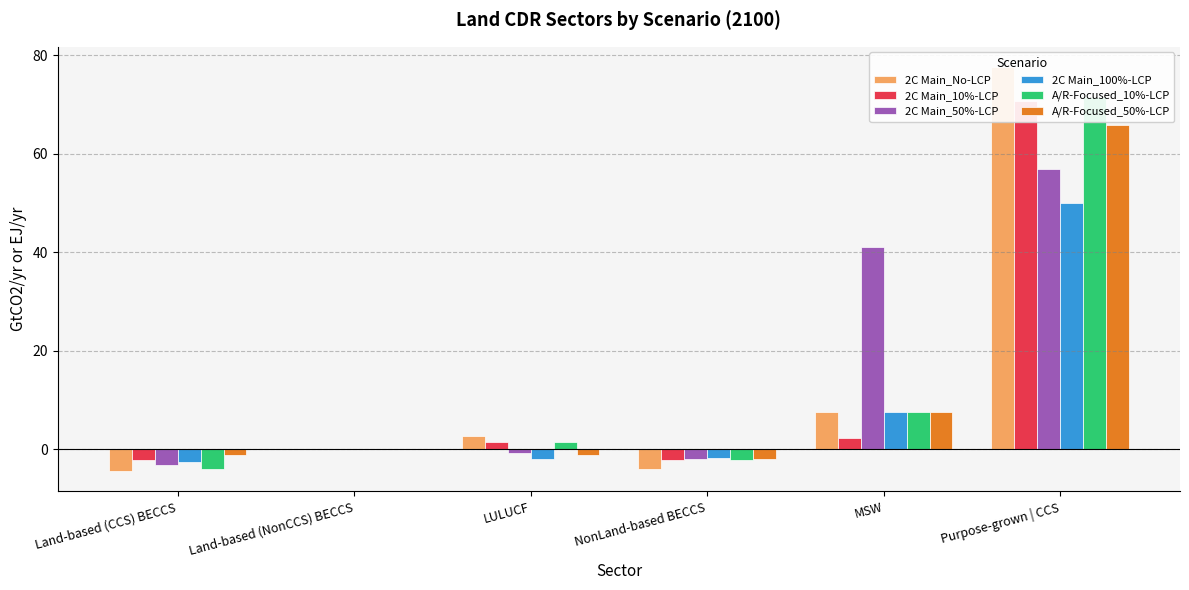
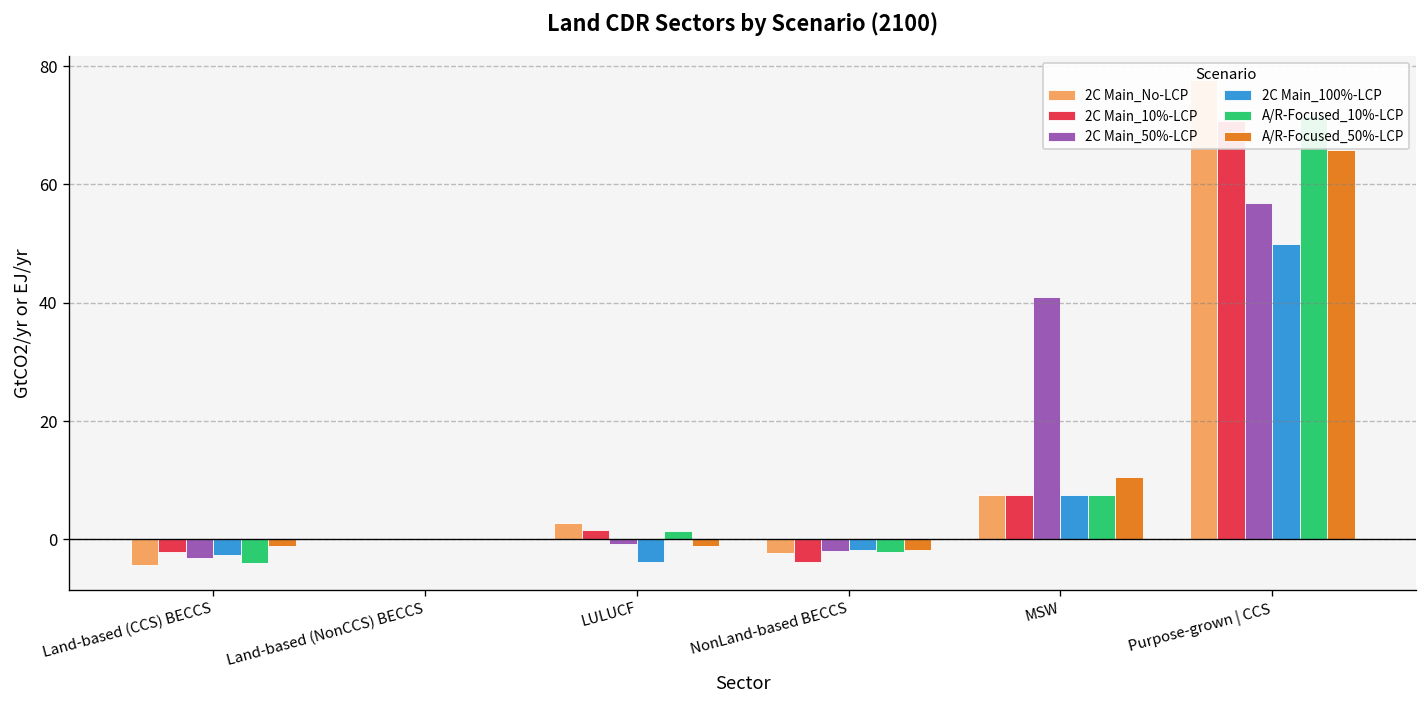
2C Main_100%-LCP, LULUCF: -2 -> -4
2C Main_No-LCP, NonLand-based BECCS: -4 -> -2
2C Main_10%-LCP, NonLand-based BECCS: -2 -> -4
2C Main_10%-LCP, MSW: 2 -> 8
A/R-Focused_50%-LCP, MSW: 8 -> 10
